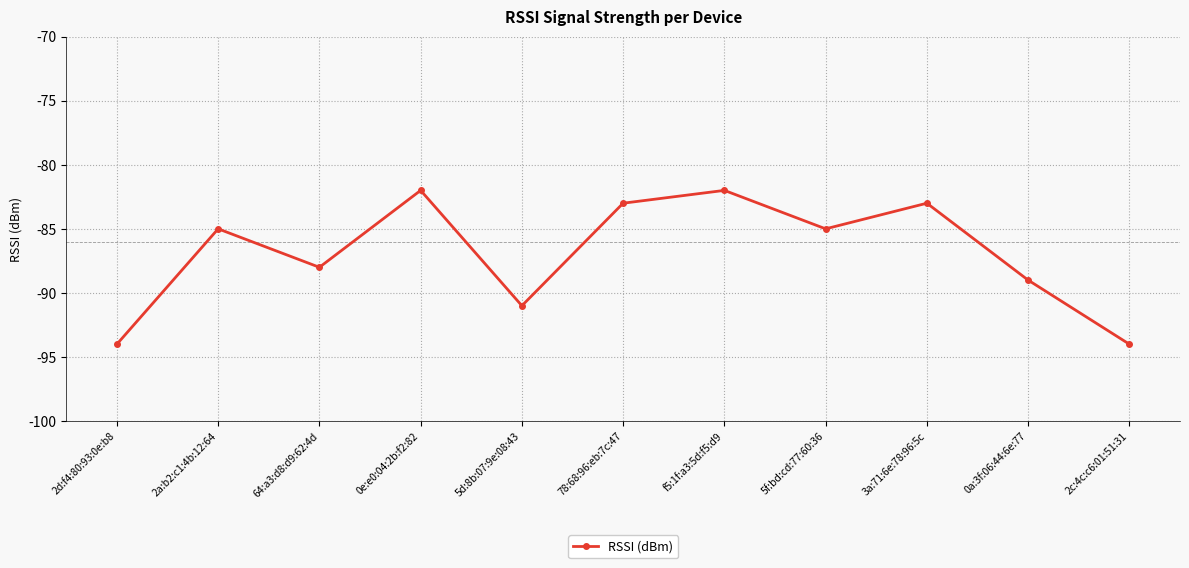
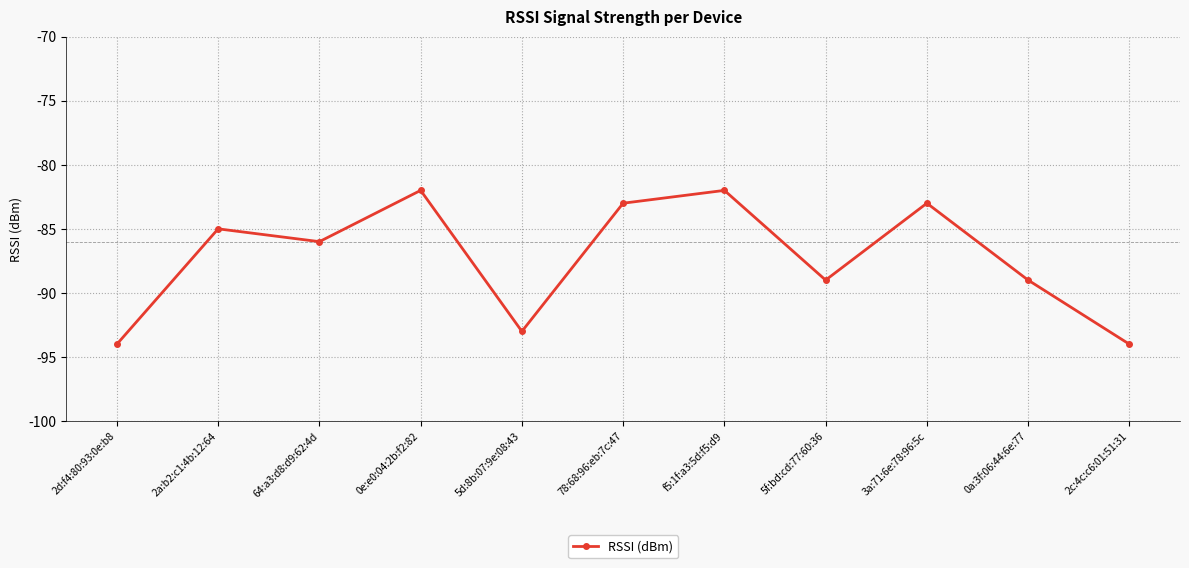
64:a3:d8:d9:62:4d: -88 -> -86
5d:8b:07:9e:08:43: -91 -> -93
5f:bd:cd:77:60:36: -85 -> -89
